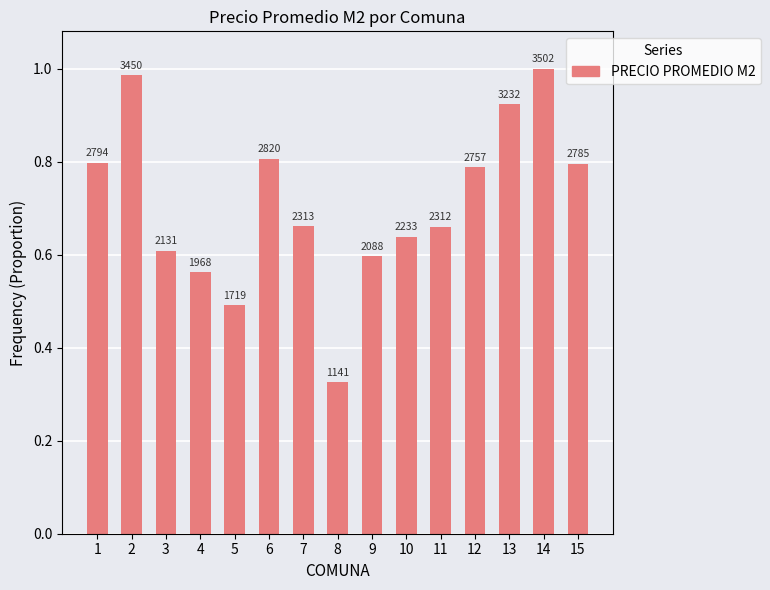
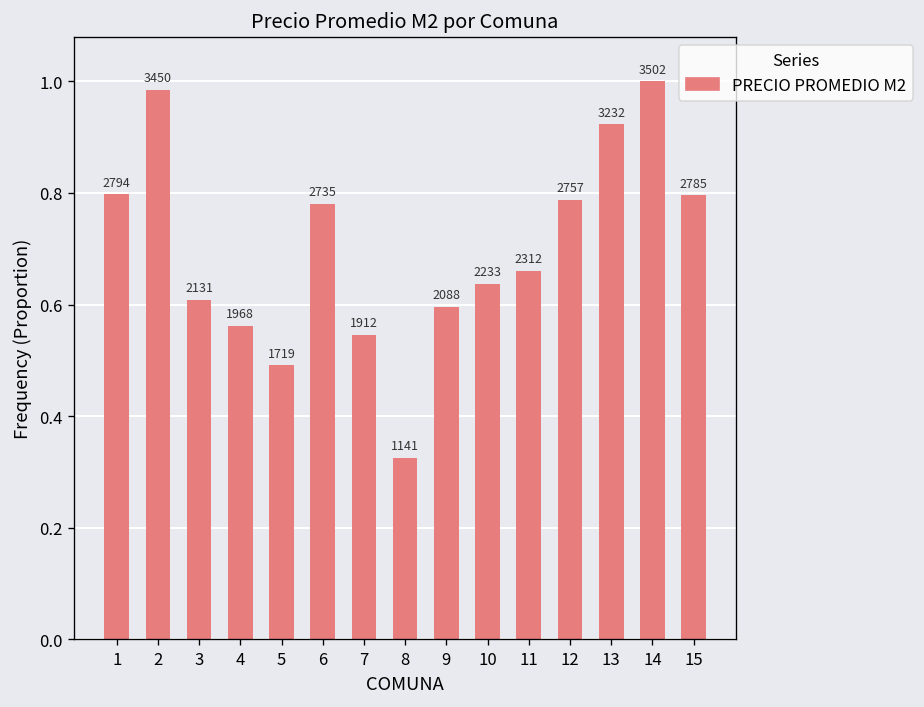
6: 2820 -> 2735
7: 2313 -> 1912
